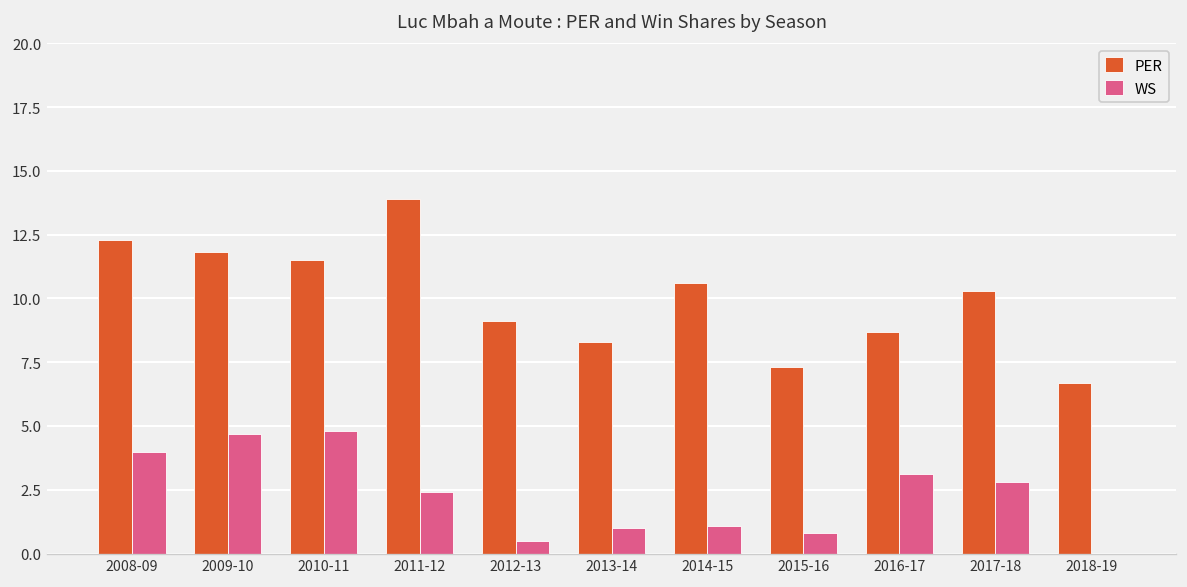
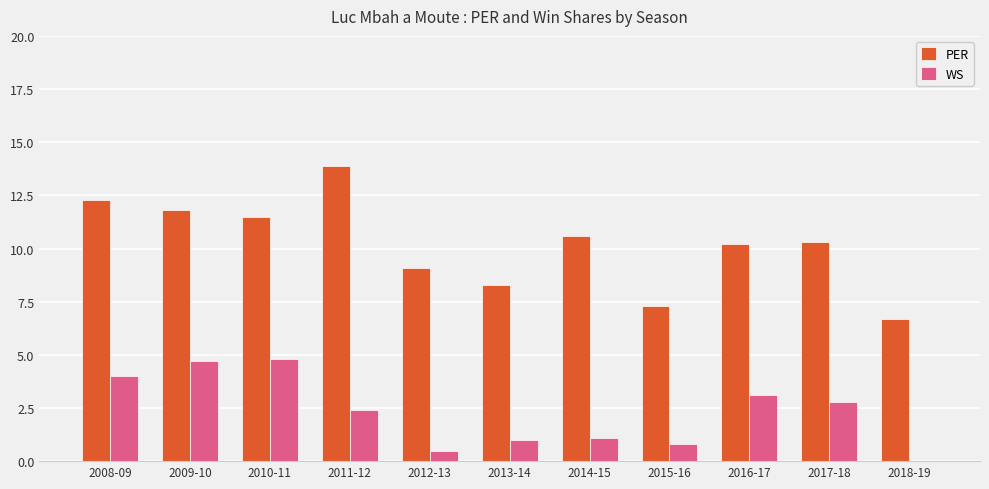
PER, 2016-17: 8.7 -> 10.2
